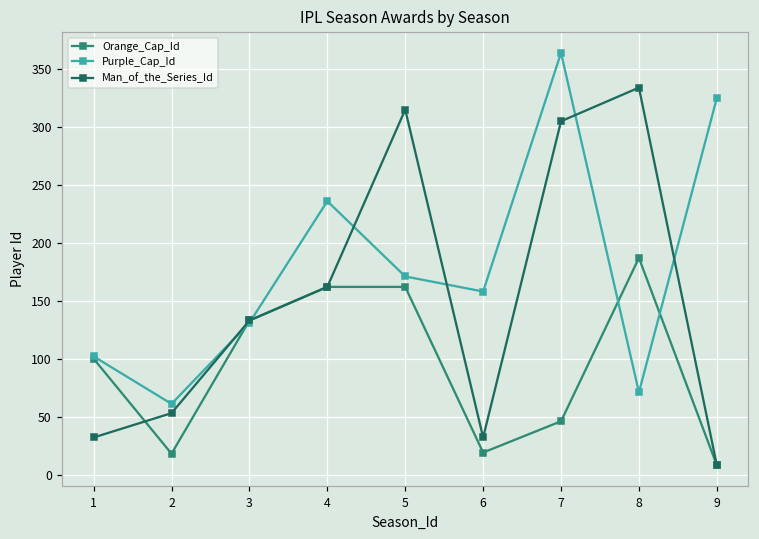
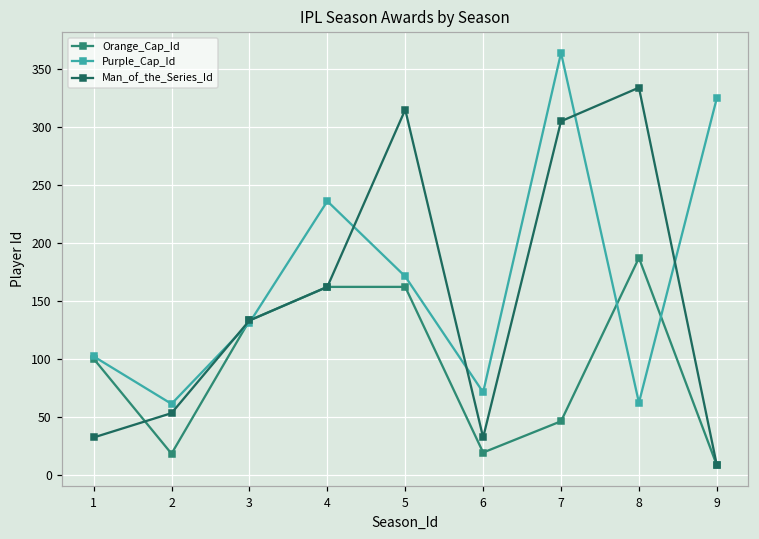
Purple_Cap_Id, 6: 158 -> 71
Purple_Cap_Id, 8: 71 -> 62
